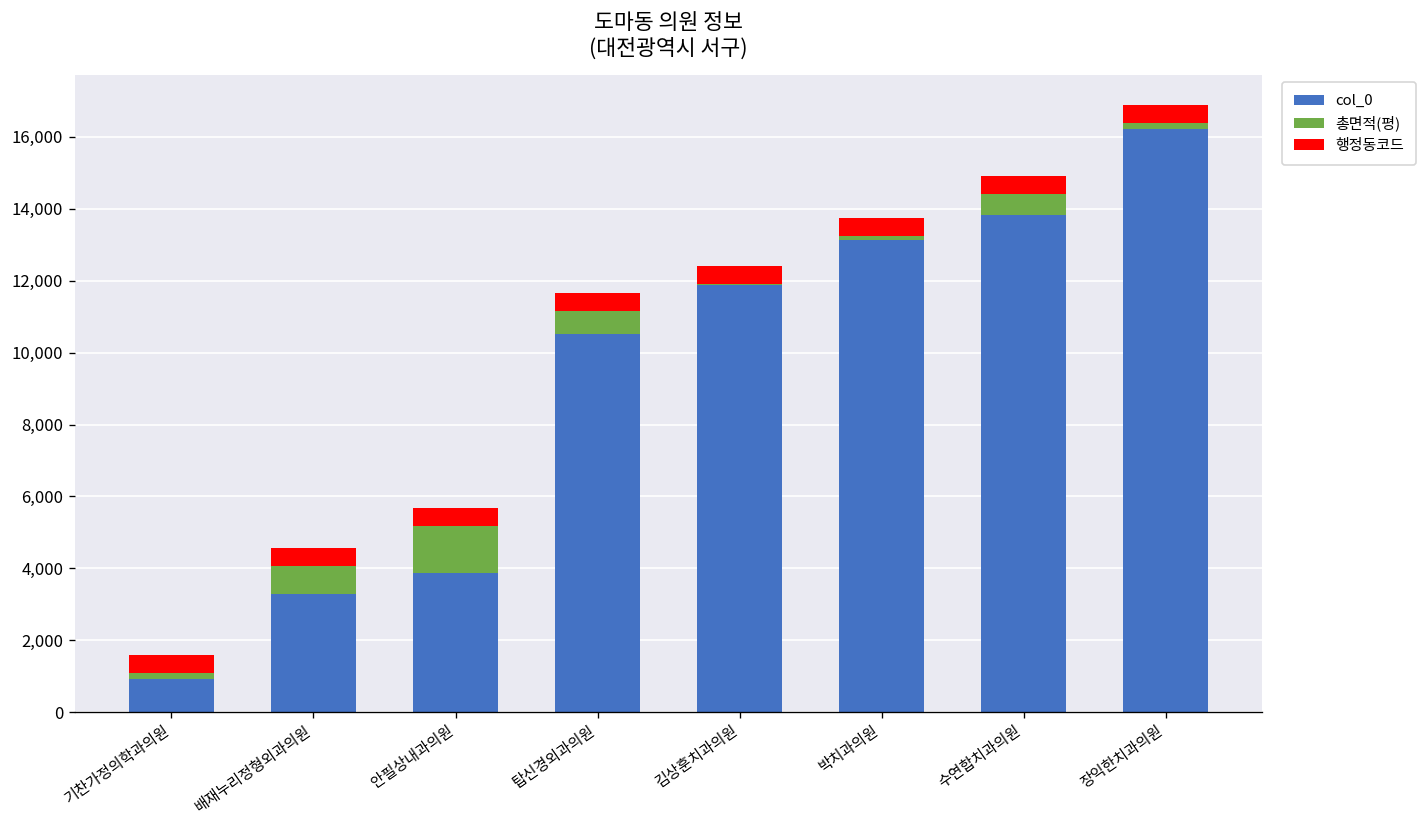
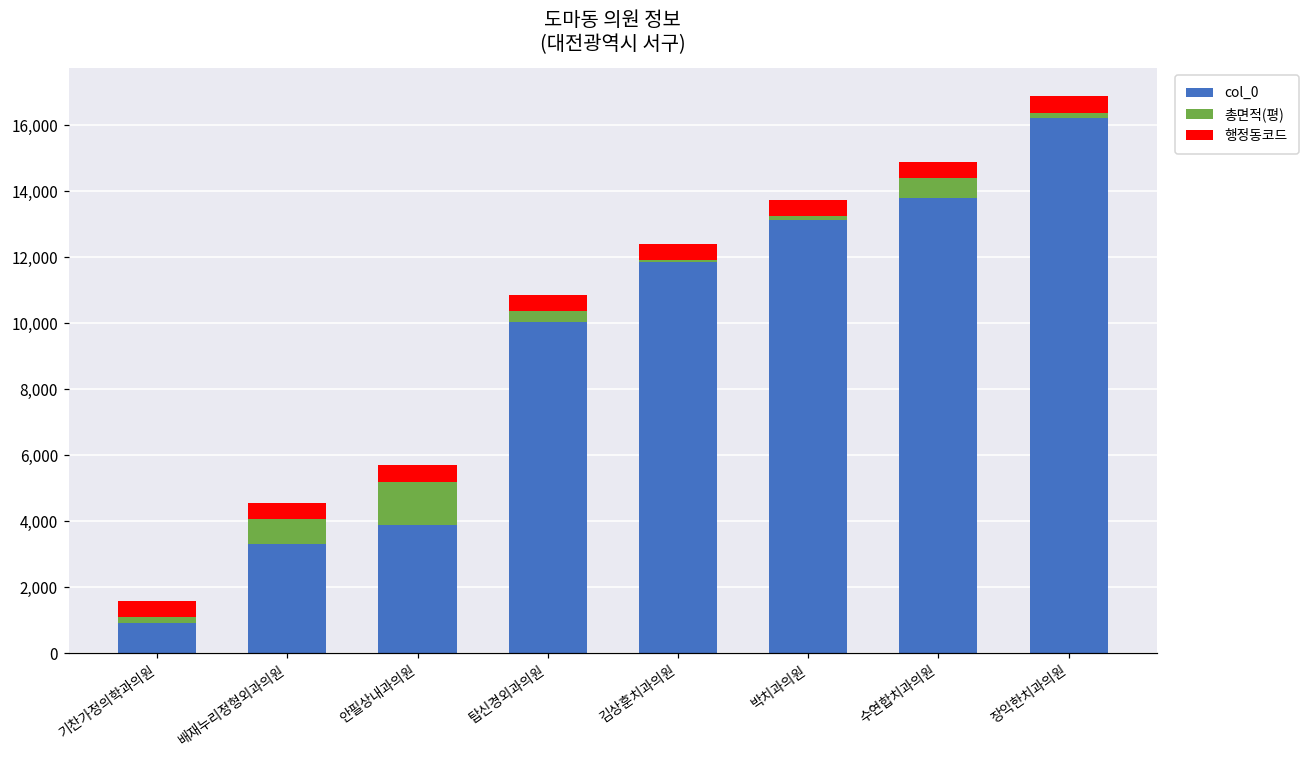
col_0, 탑신경외과의원: 10,500 -> 10,000
총면적(평), 탑신경외과의원: 700 -> 300
